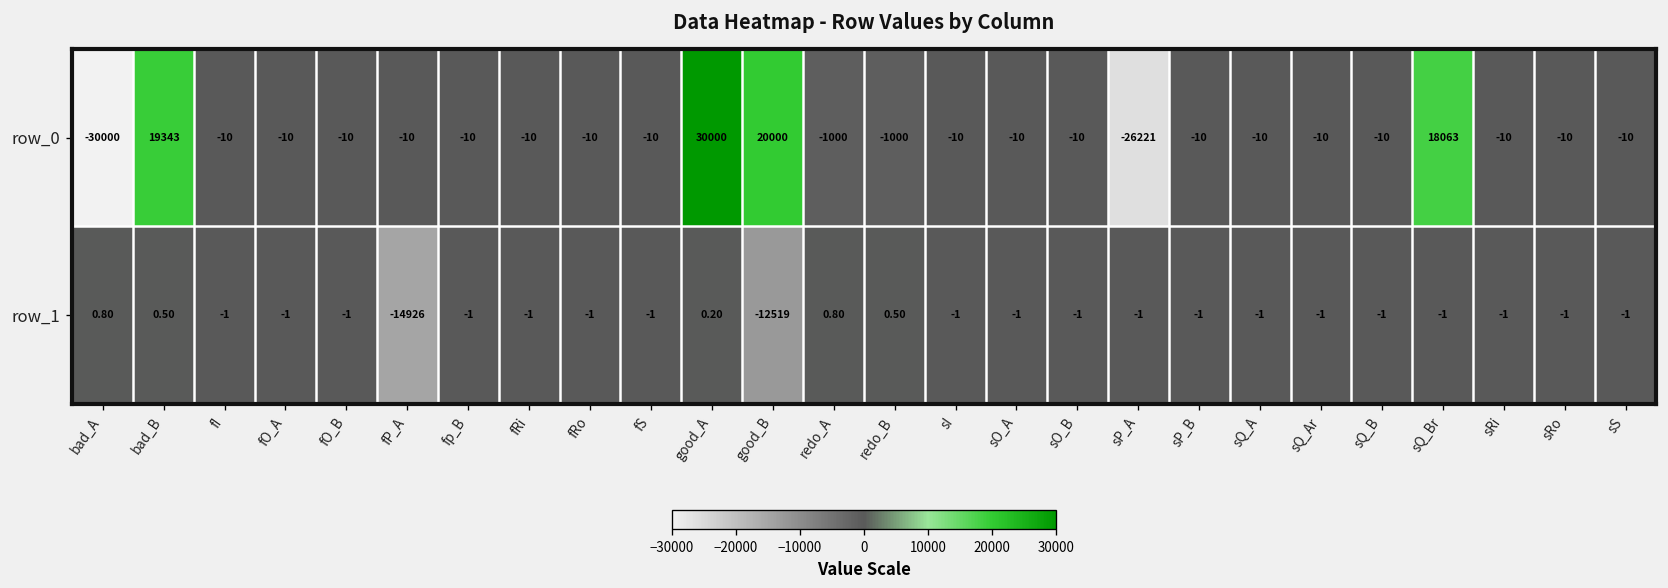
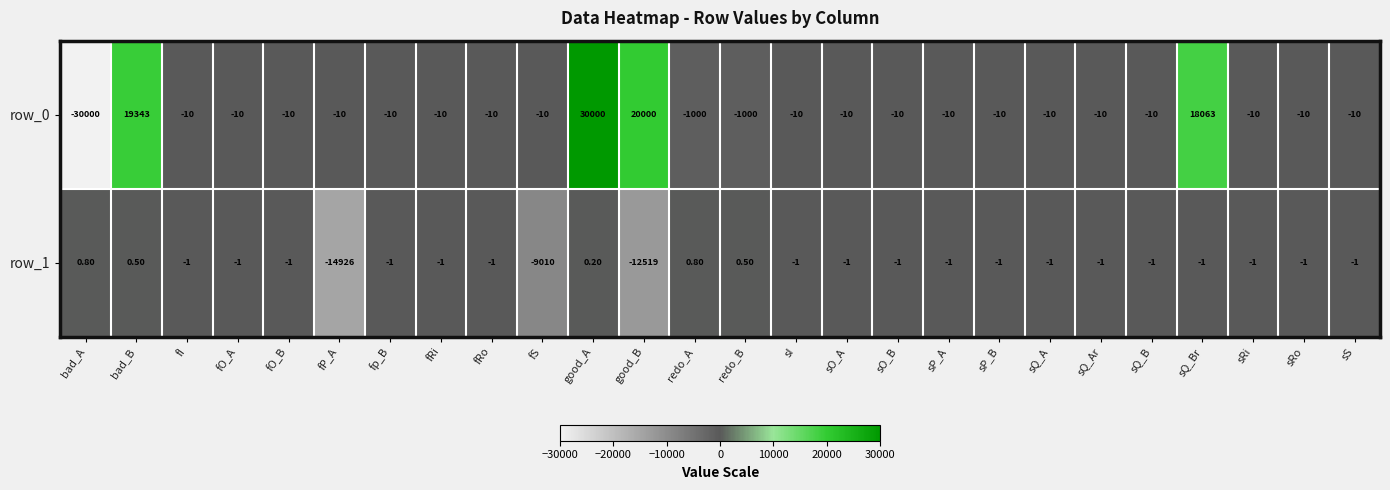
row_0, sP_A: -26221 -> -10
row_1, fS: -1 -> -9010
